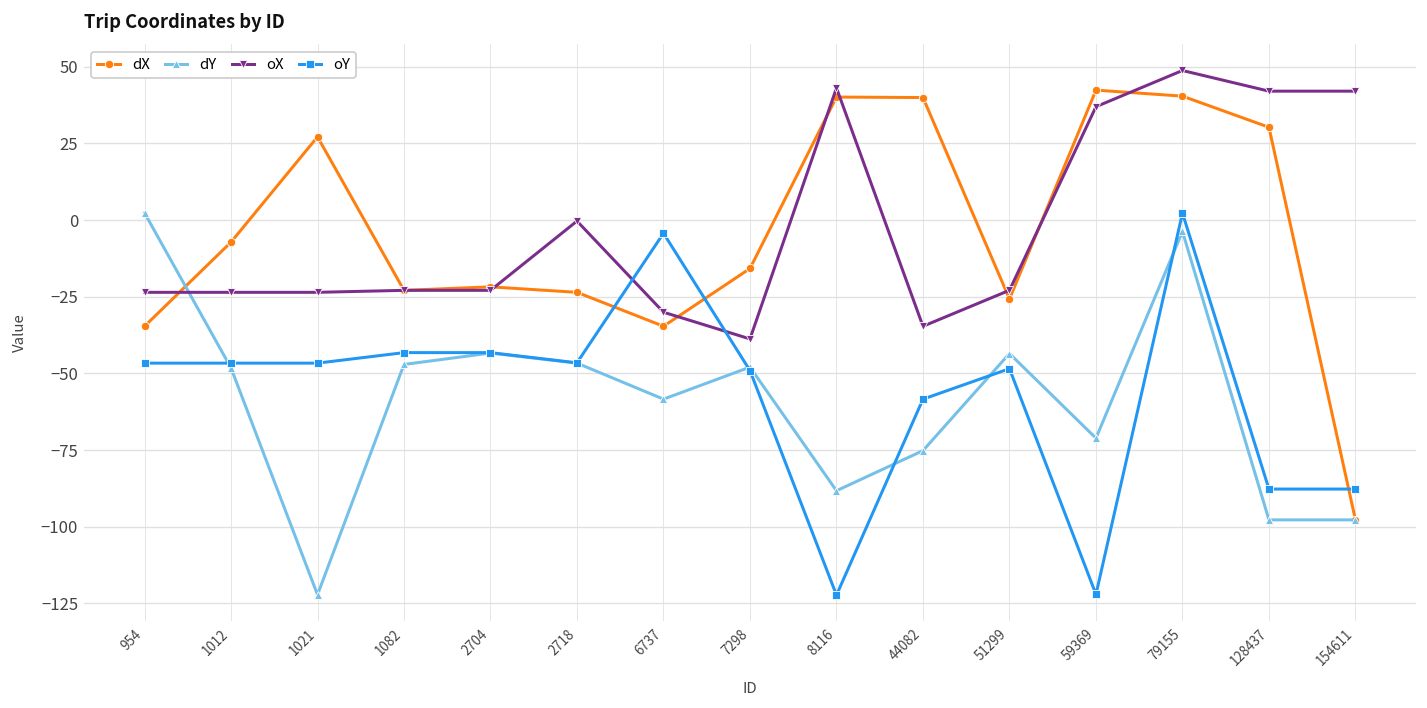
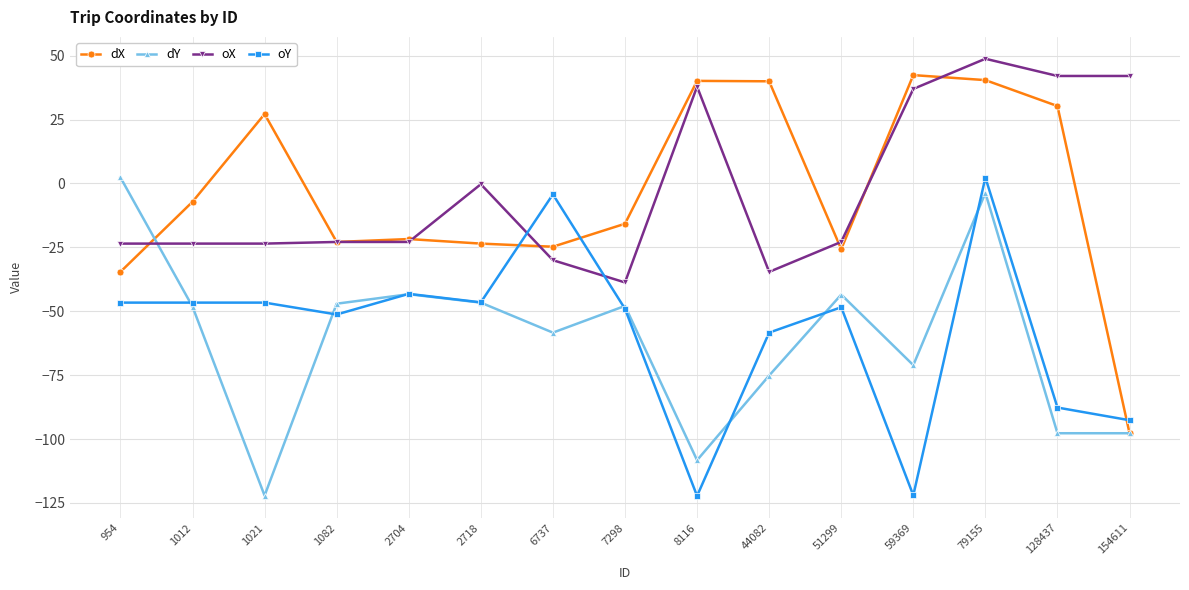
oY, 1082: -43 -> -51
dX, 6737: -35 -> -25
dY, 8116: -88 -> -108
oX, 8116: 43 -> 38
oY, 154611: -88 -> -93
